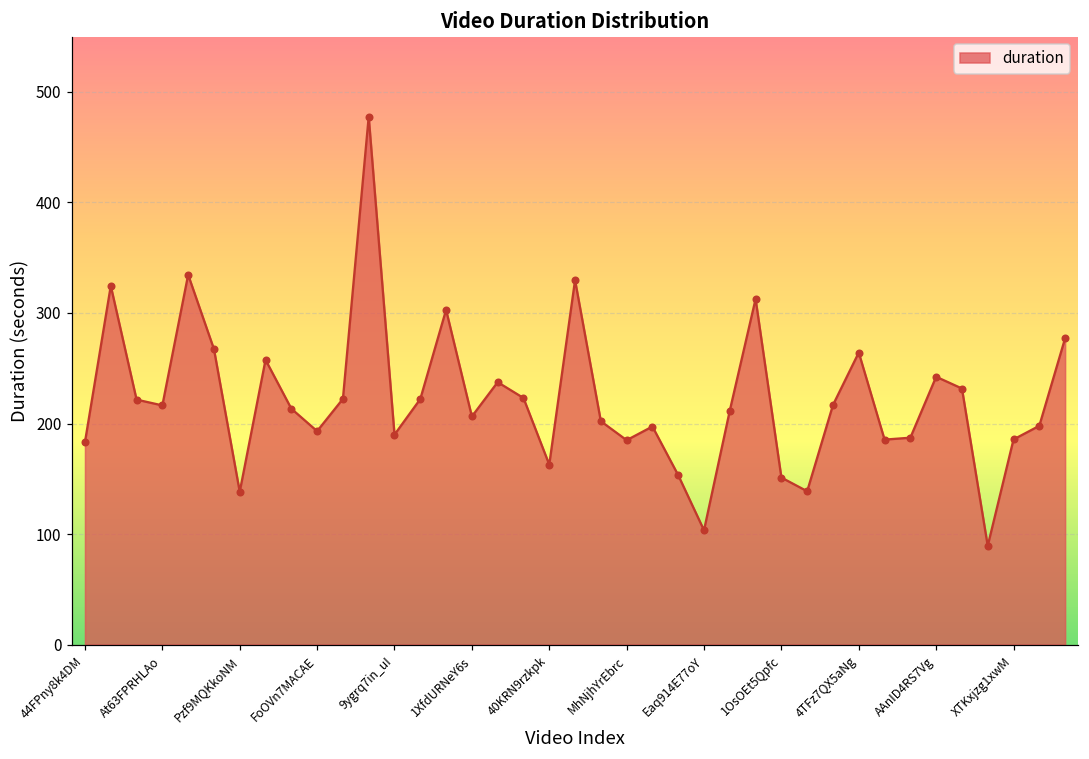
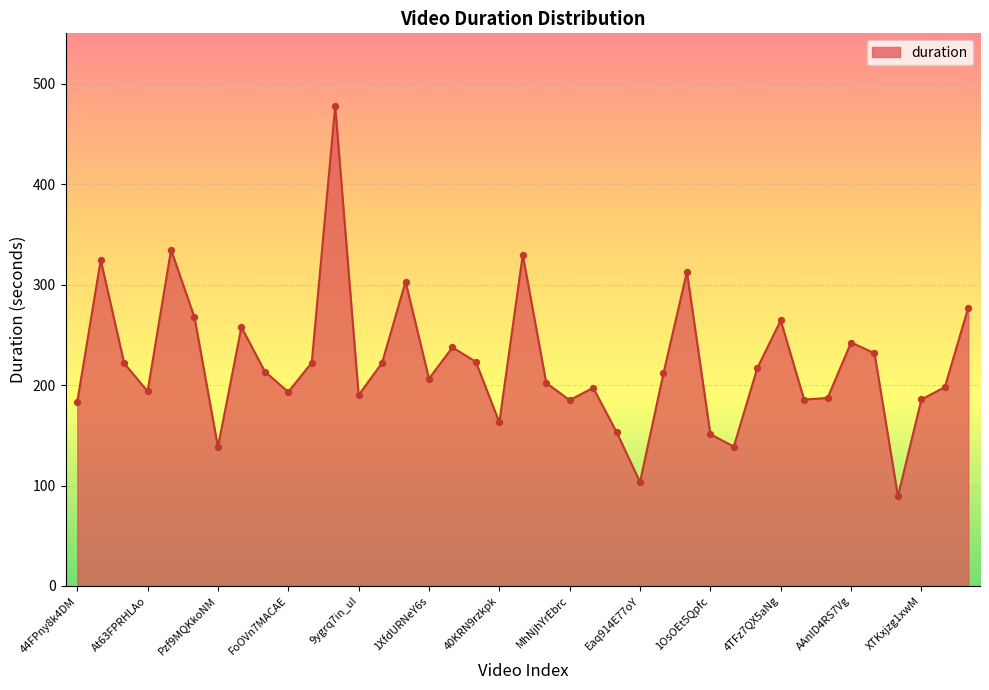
At63FPRHLAo: 216 -> 194
